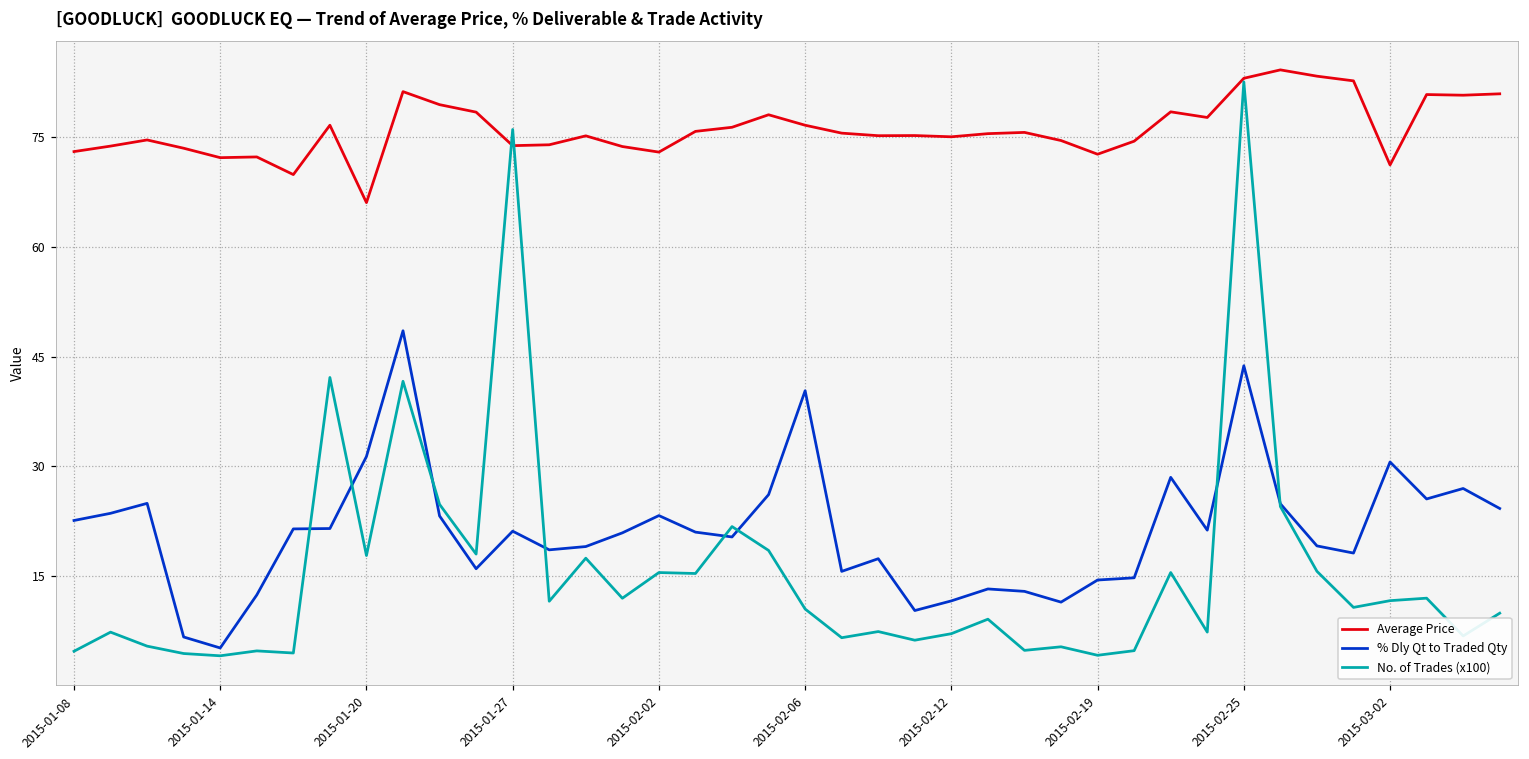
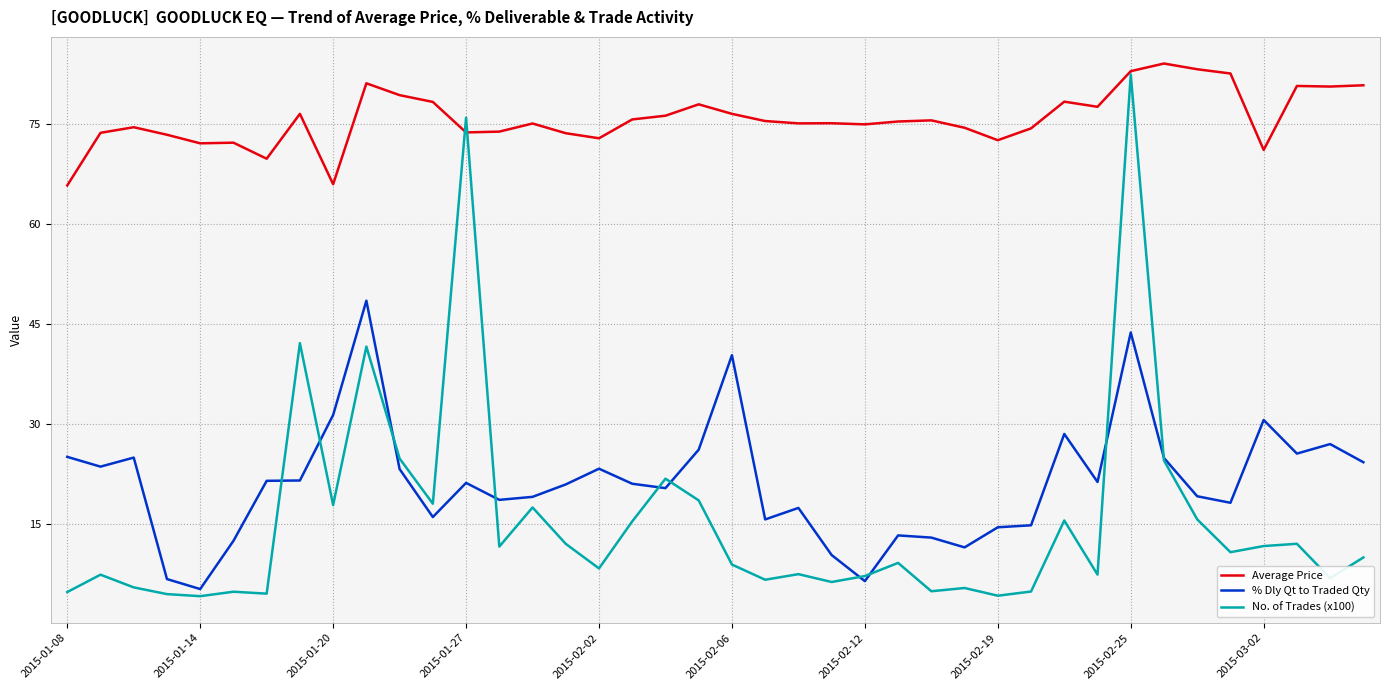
Average Price, 2015-01-08: 73 -> 66
% Dly Qt to Traded Qty, 2015-01-08: 23 -> 25
No. of Trades (x100), 2015-02-02: 16 -> 8
No. of Trades (x100), 2015-02-06: 11 -> 9
% Dly Qt to Traded Qty, 2015-02-12: 12 -> 6
